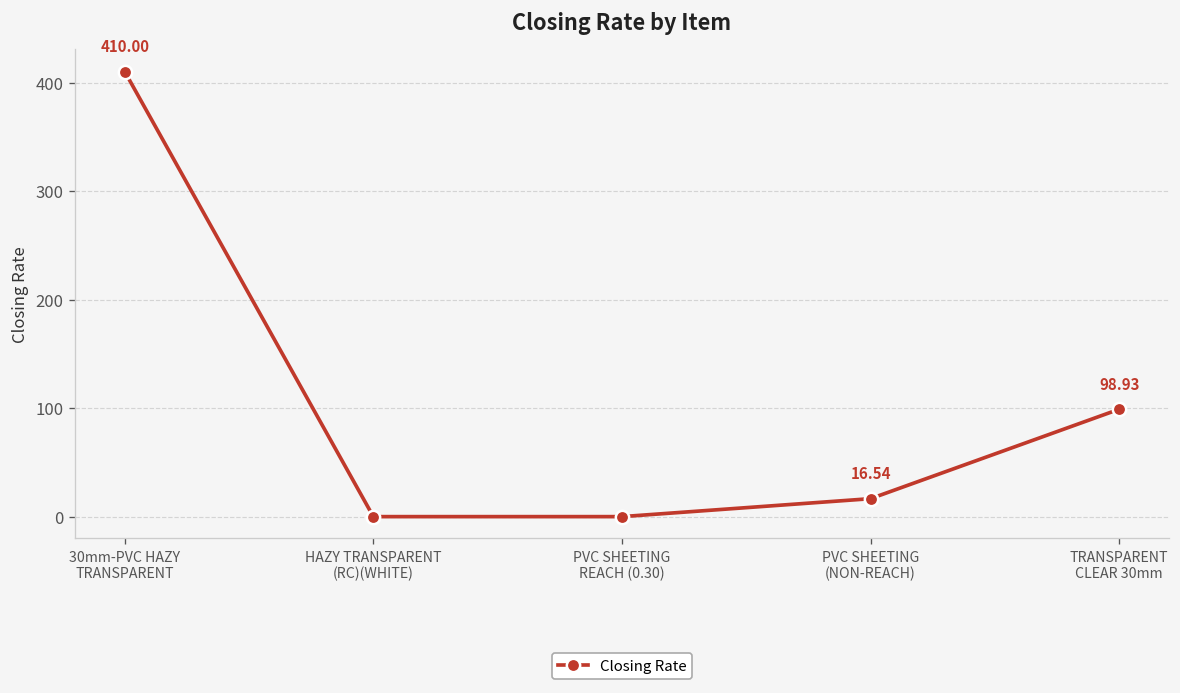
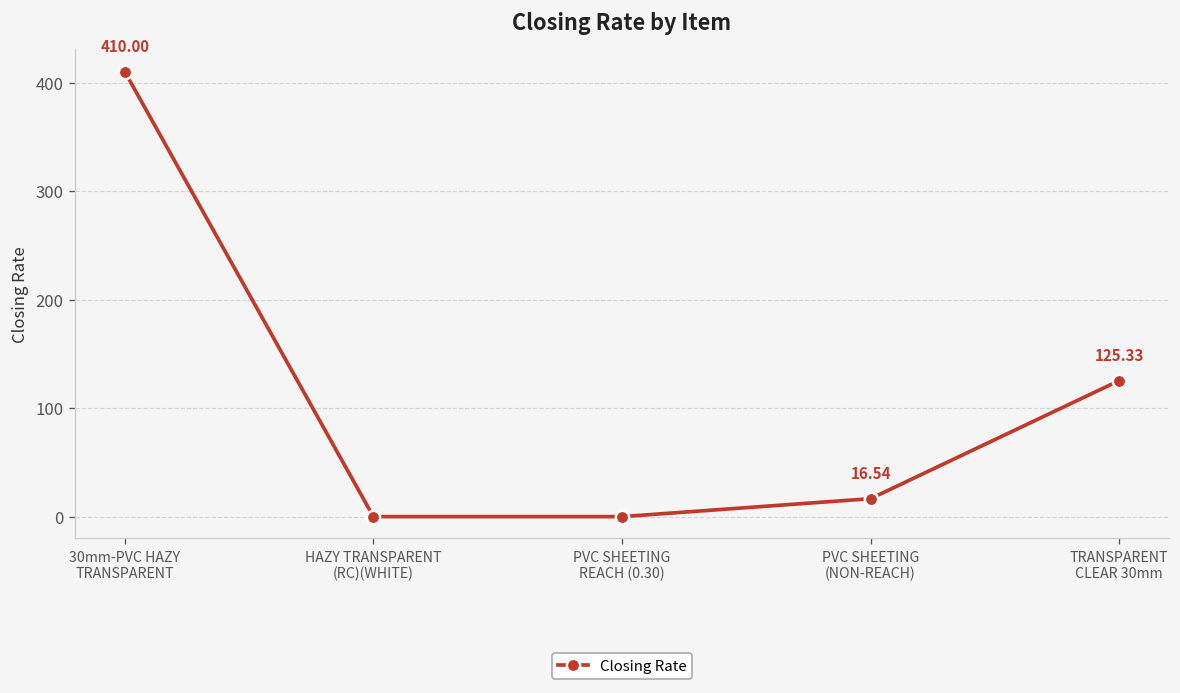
TRANSPARENT CLEAR 30mm: 98.93 -> 125.33
